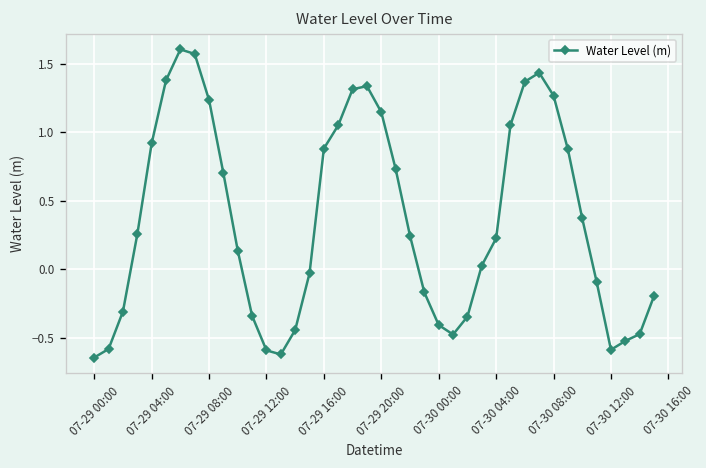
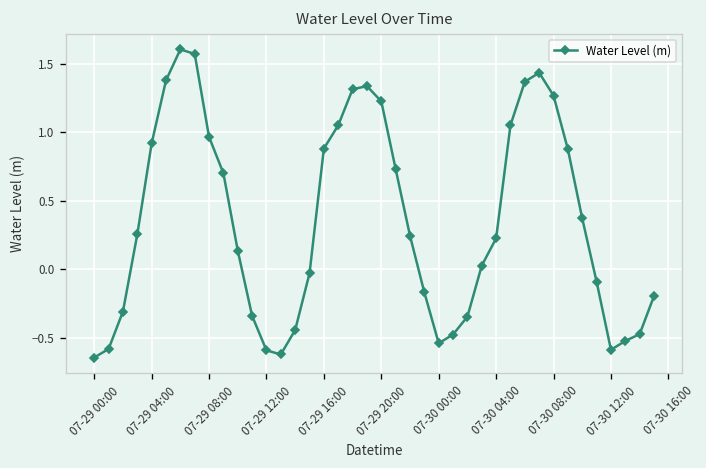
07-29 08:00: 1.24 -> 0.97
07-29 20:00: 1.15 -> 1.23
07-30 00:00: -0.41 -> -0.54
